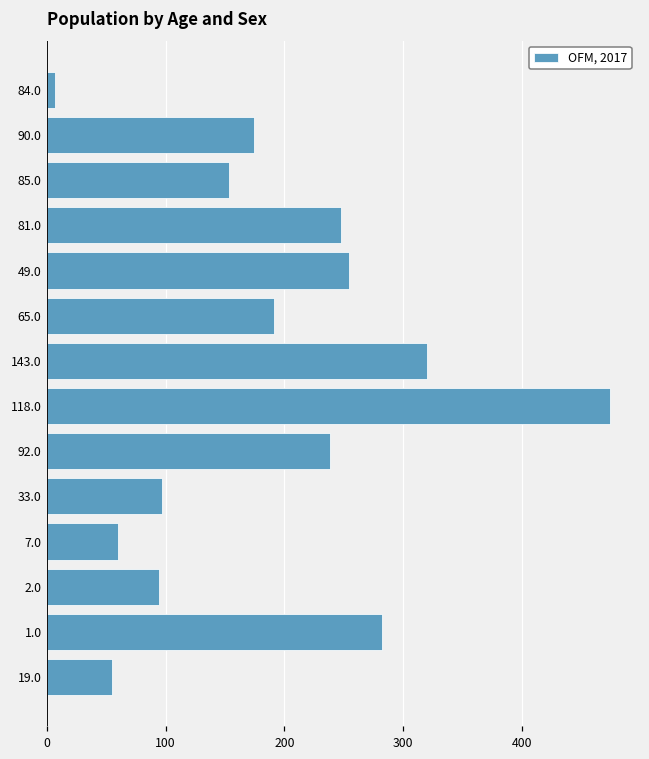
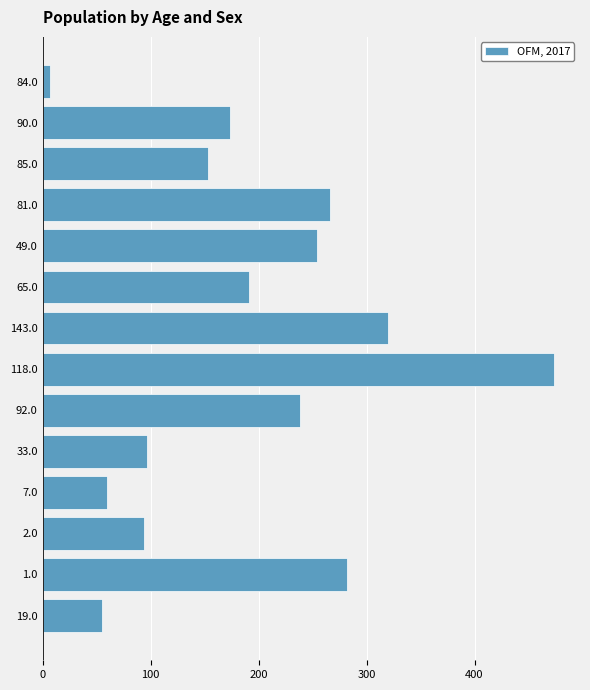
81.0: 248 -> 266
